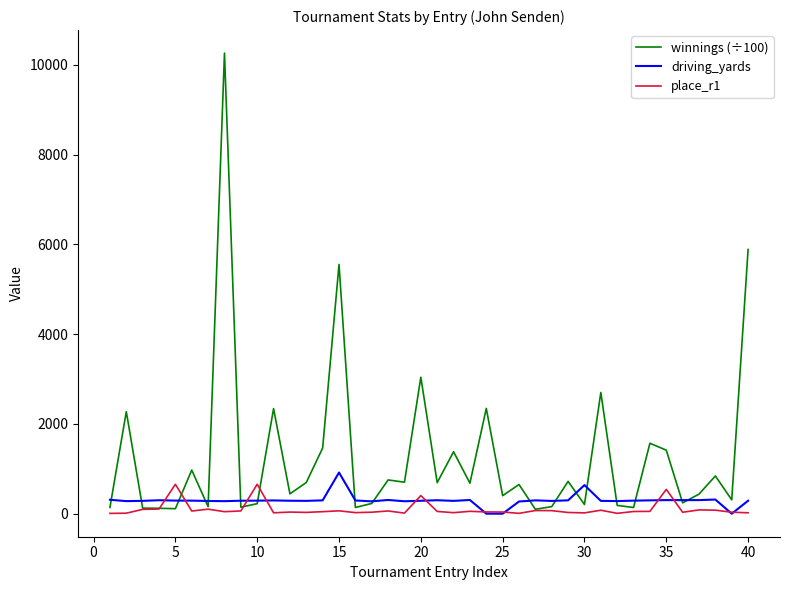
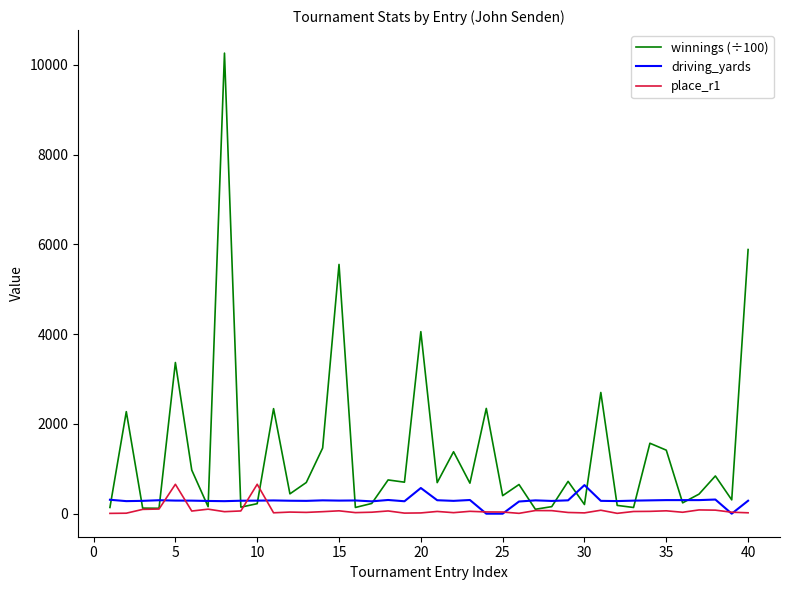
winnings (÷100), 5: 100 -> 3400
driving_yards, 15: 900 -> 300
winnings (÷100), 20: 3000 -> 4100
driving_yards, 20: 300 -> 600
place_r1, 20: 400 -> 0
place_r1, 35: 500 -> 100
